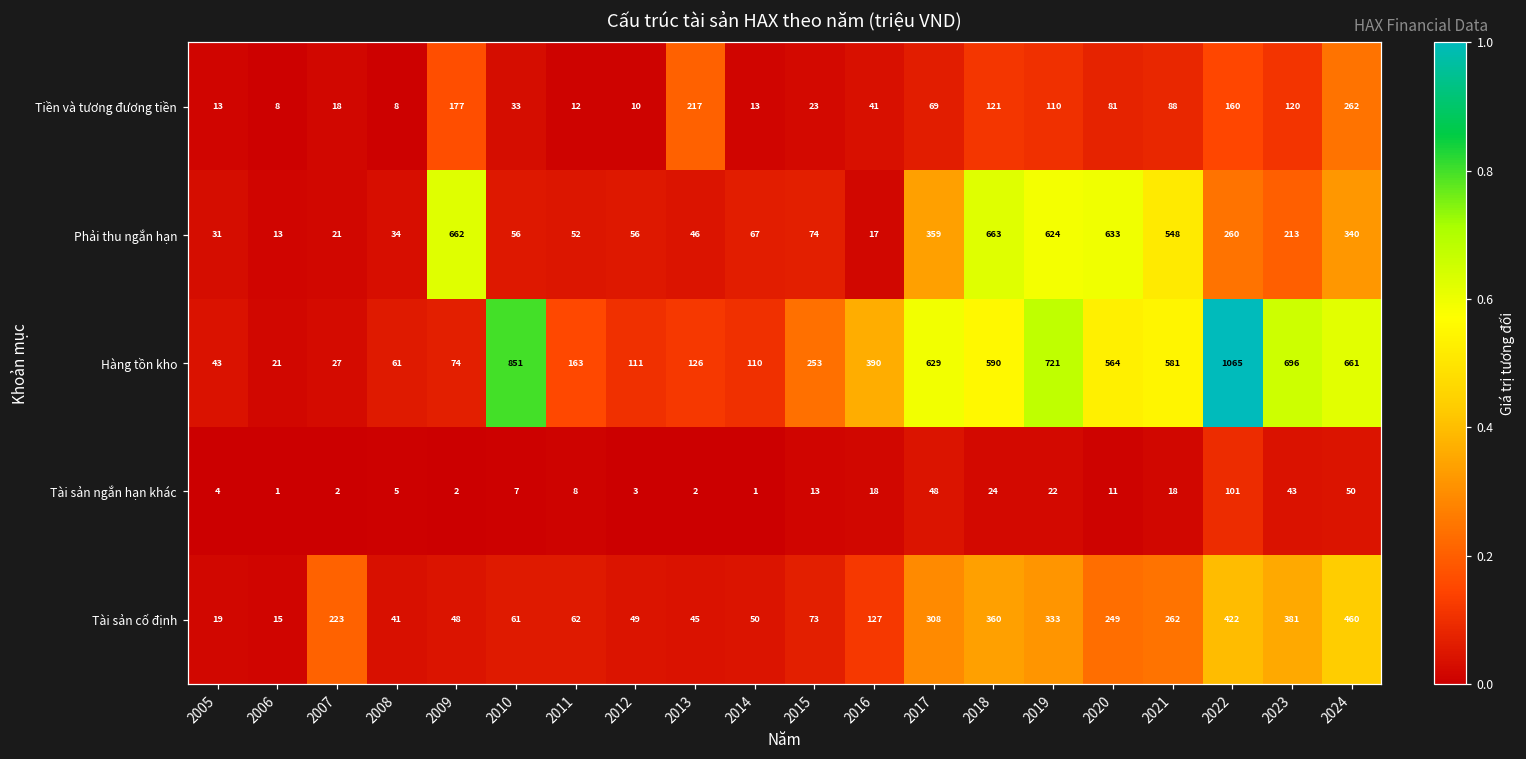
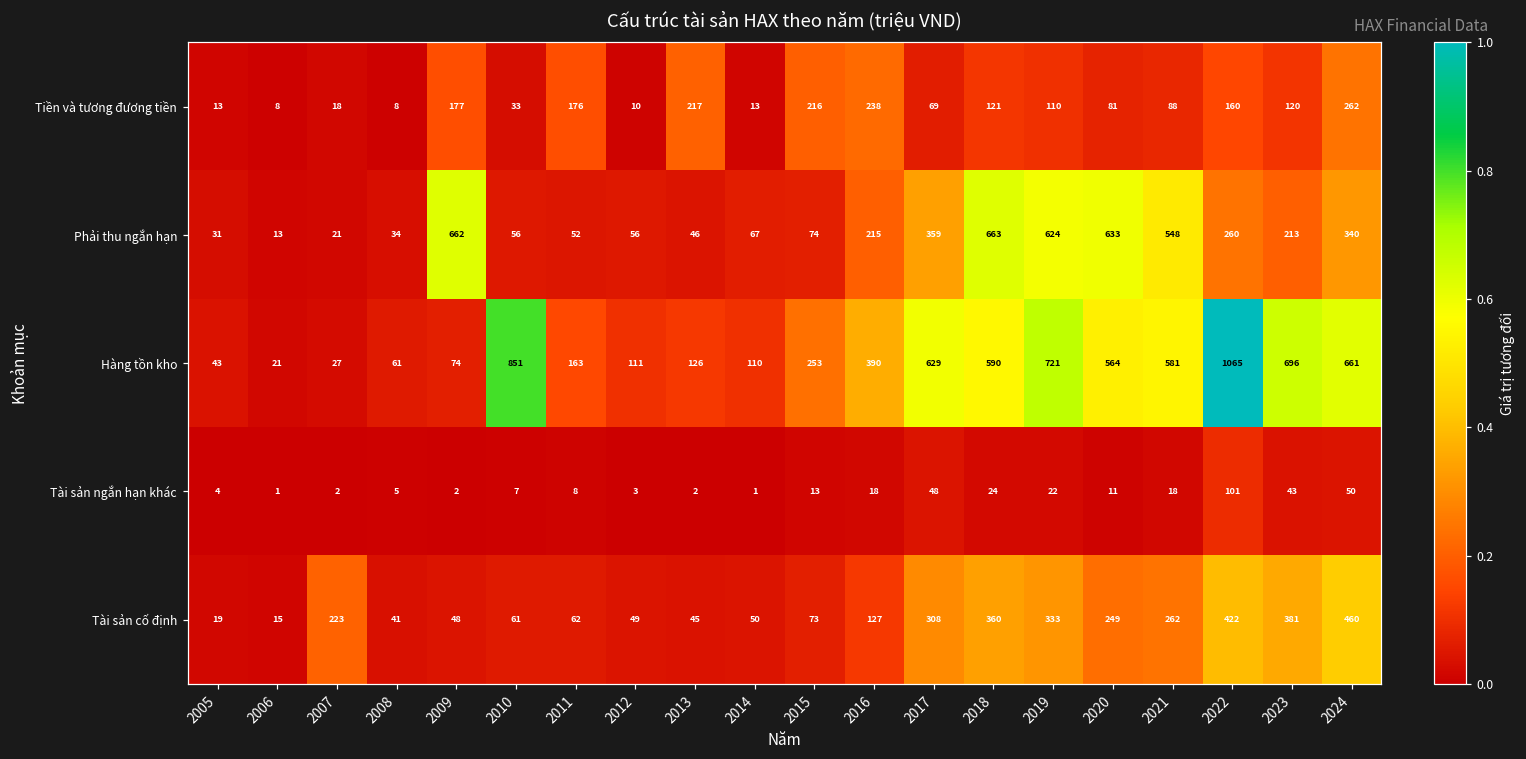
Tiền và tương đương tiền, 2011: 12 -> 176
Tiền và tương đương tiền, 2015: 23 -> 216
Tiền và tương đương tiền, 2016: 41 -> 238
Phải thu ngắn hạn, 2016: 17 -> 215
